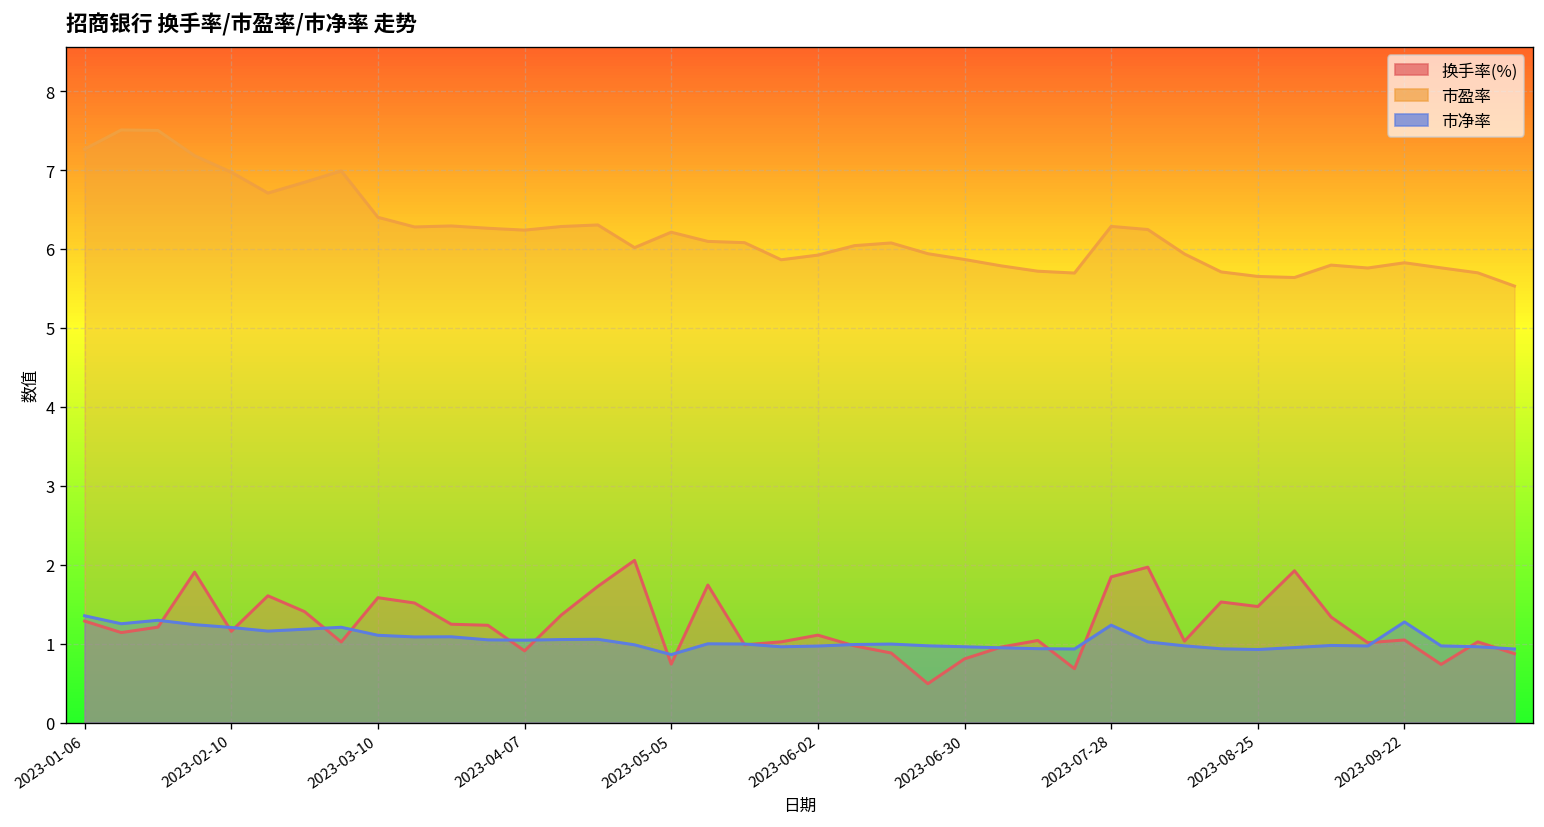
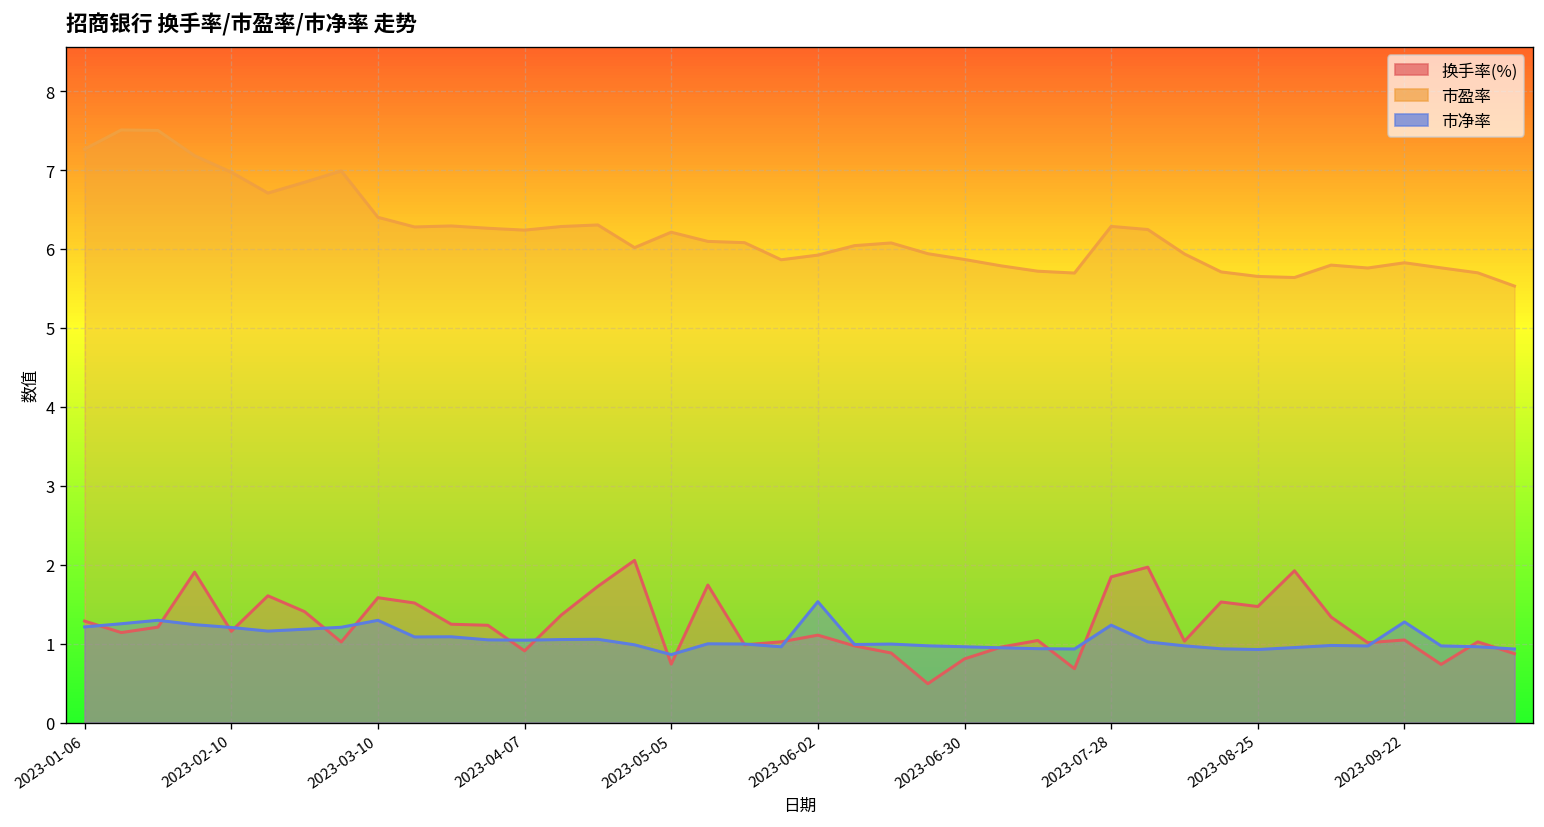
市净率, 2023-01-06: 1.4 -> 1.2
市净率, 2023-03-10: 1.1 -> 1.3
市净率, 2023-06-02: 1.0 -> 1.5
